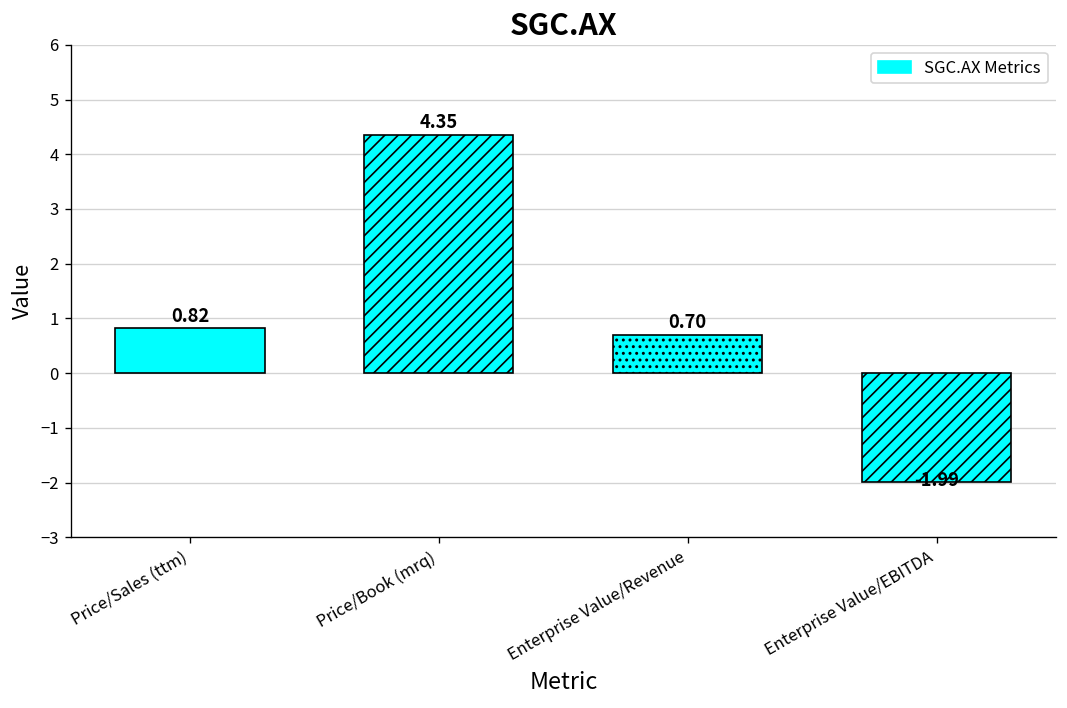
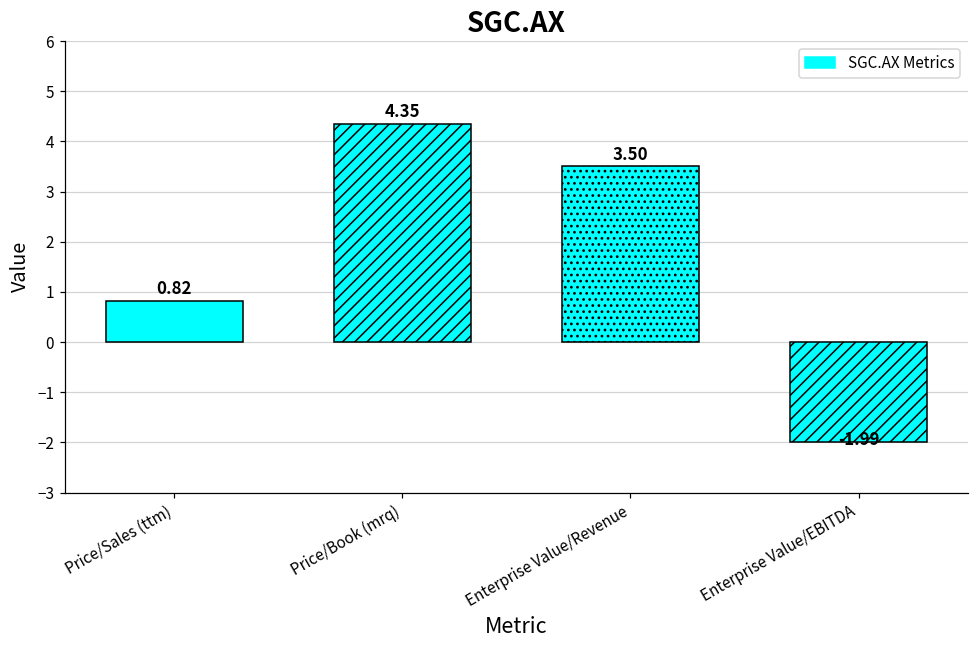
Enterprise Value/Revenue: 0.70 -> 3.50
